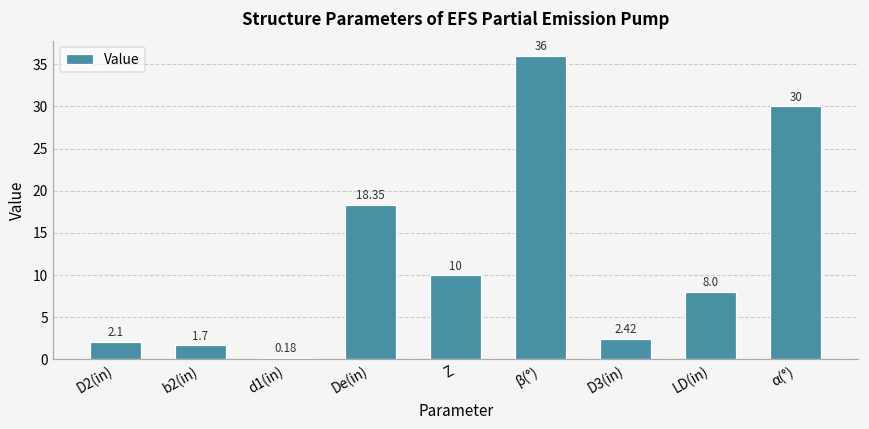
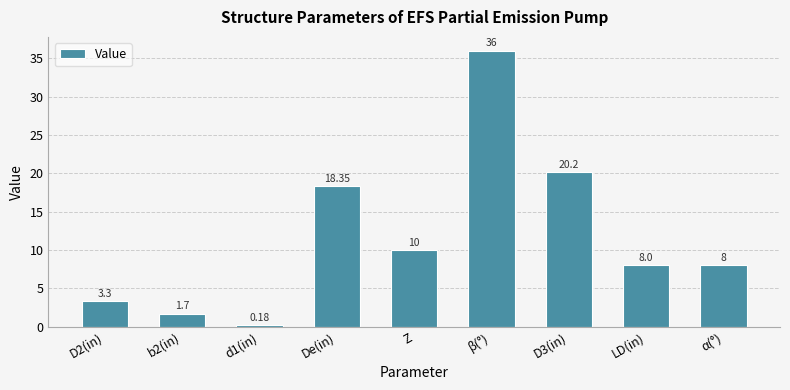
D2(in): 2.1 -> 3.3
D3(in): 2.42 -> 20.2
α(°): 30 -> 8
